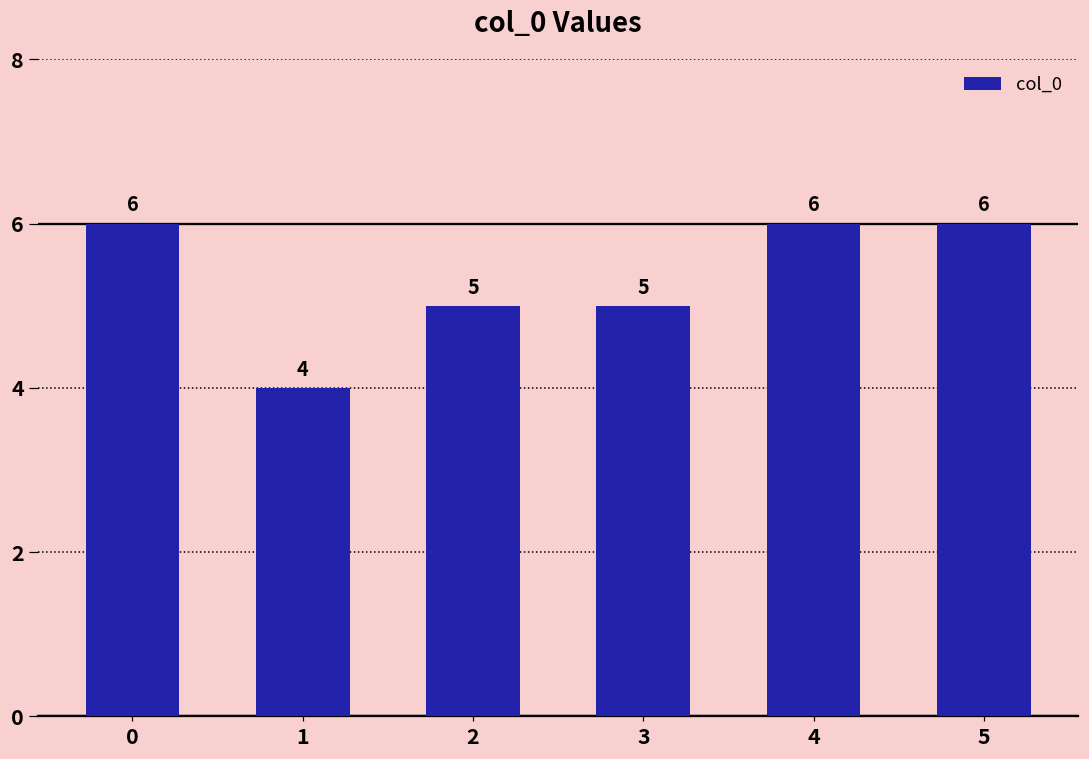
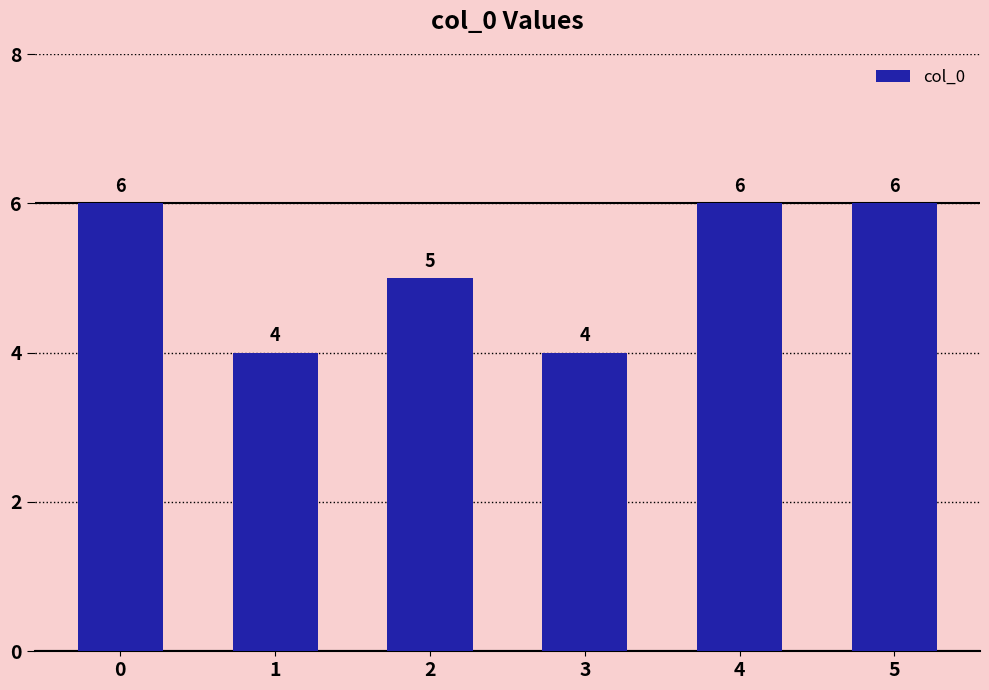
3: 5 -> 4
